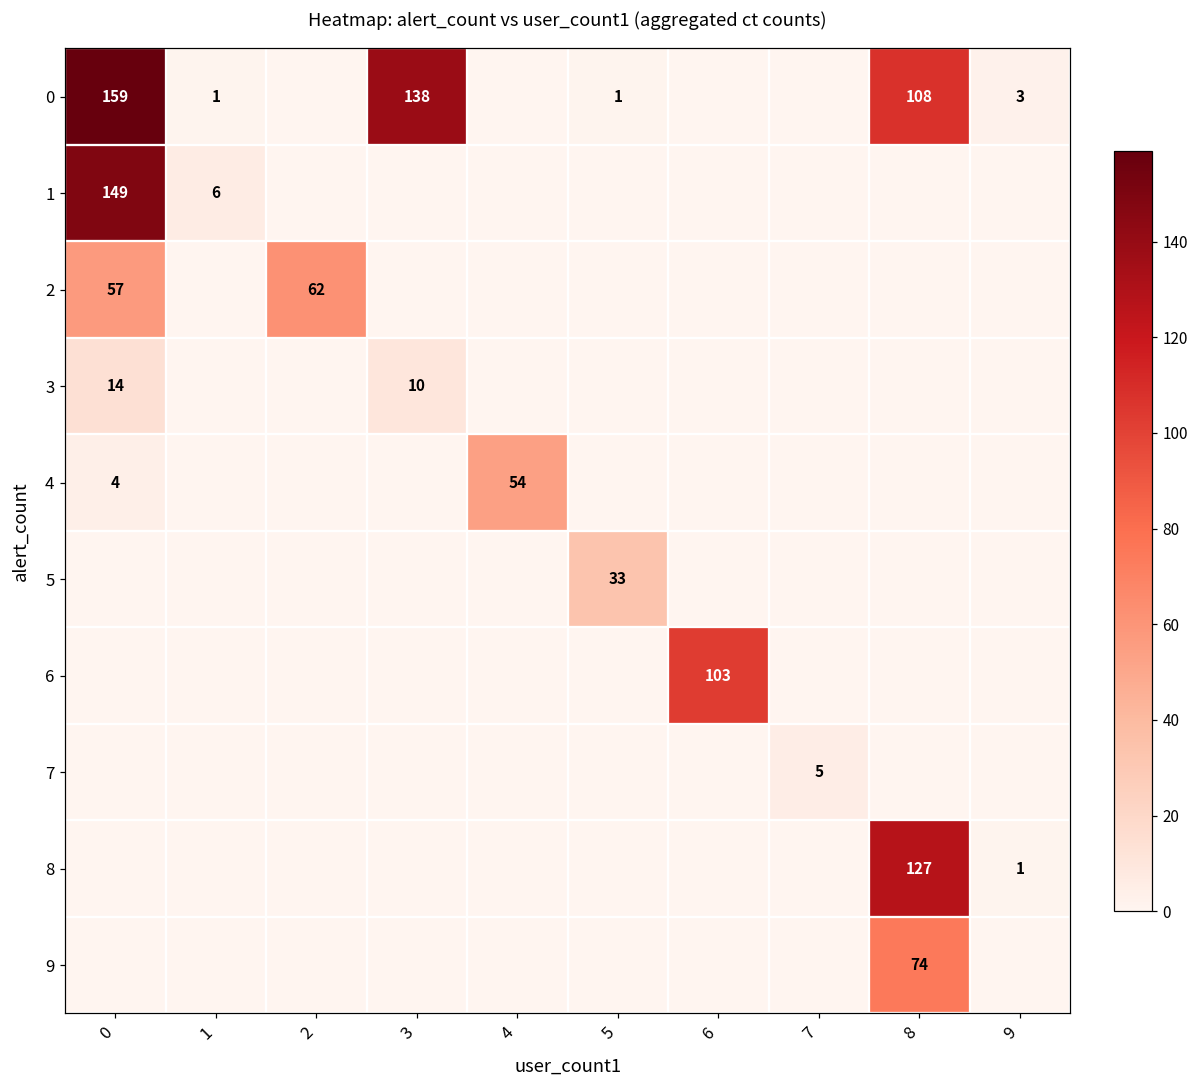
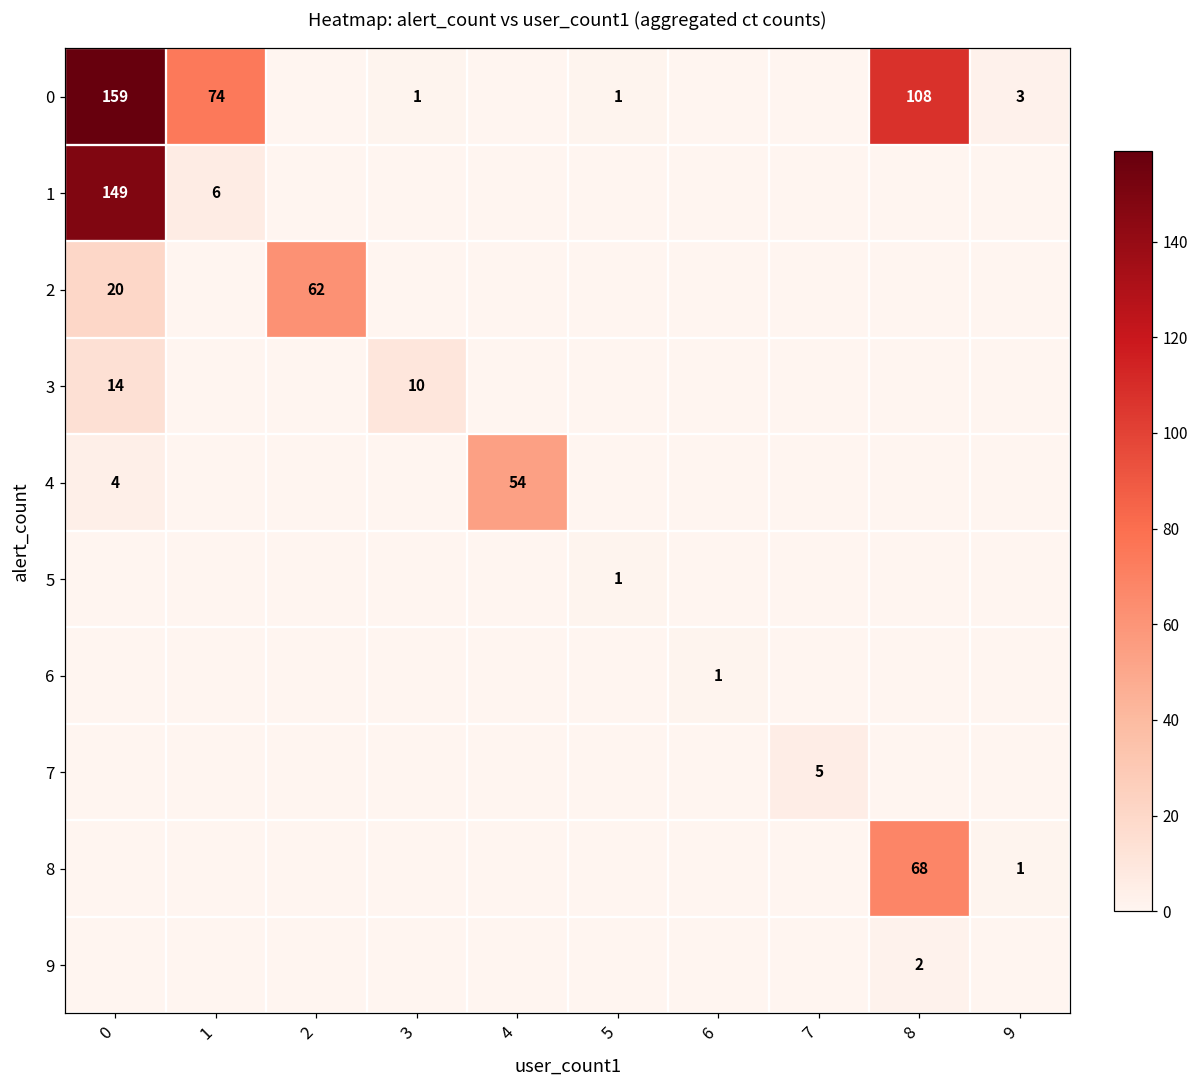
0, 1: 1 -> 74
0, 3: 138 -> 1
2, 0: 57 -> 20
5, 5: 33 -> 1
6, 6: 103 -> 1
8, 8: 127 -> 68
9, 8: 74 -> 2
